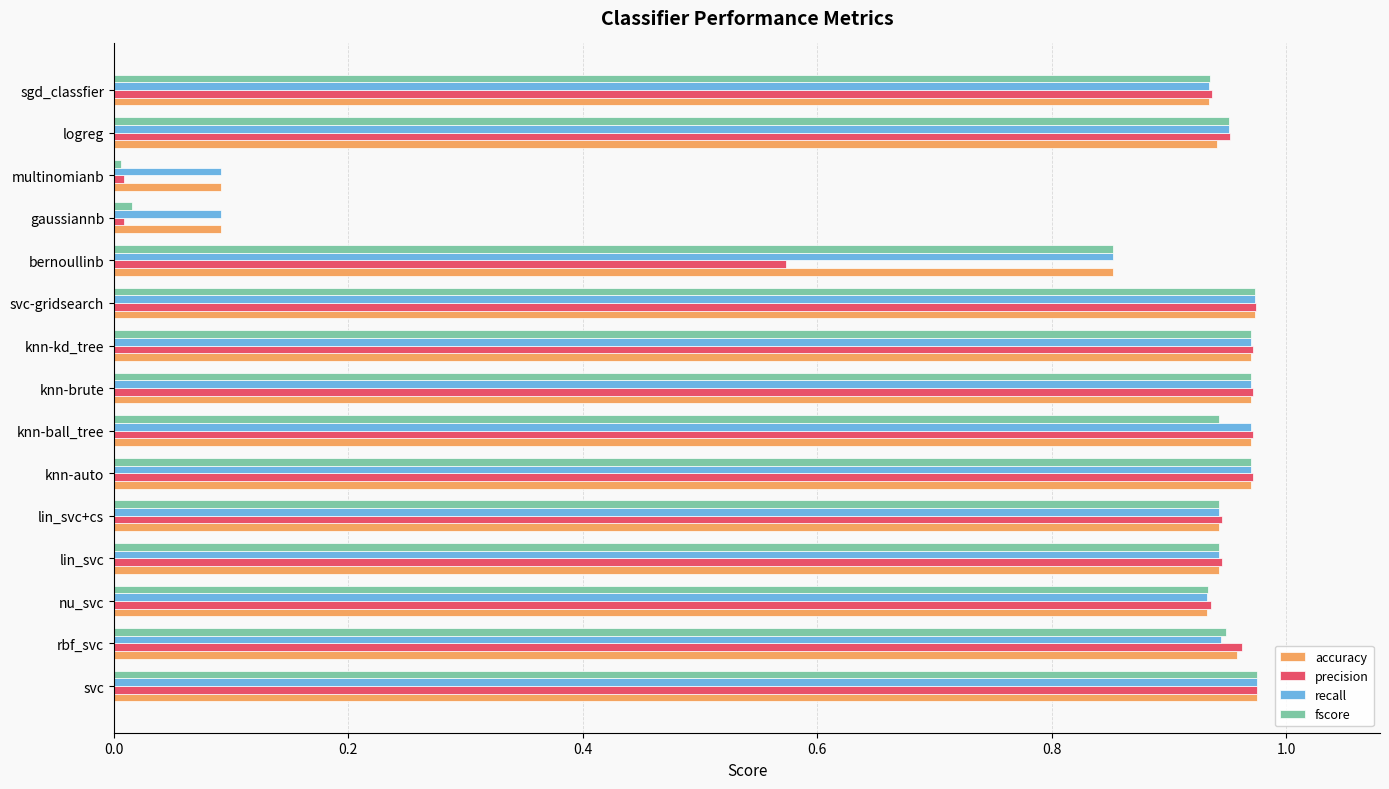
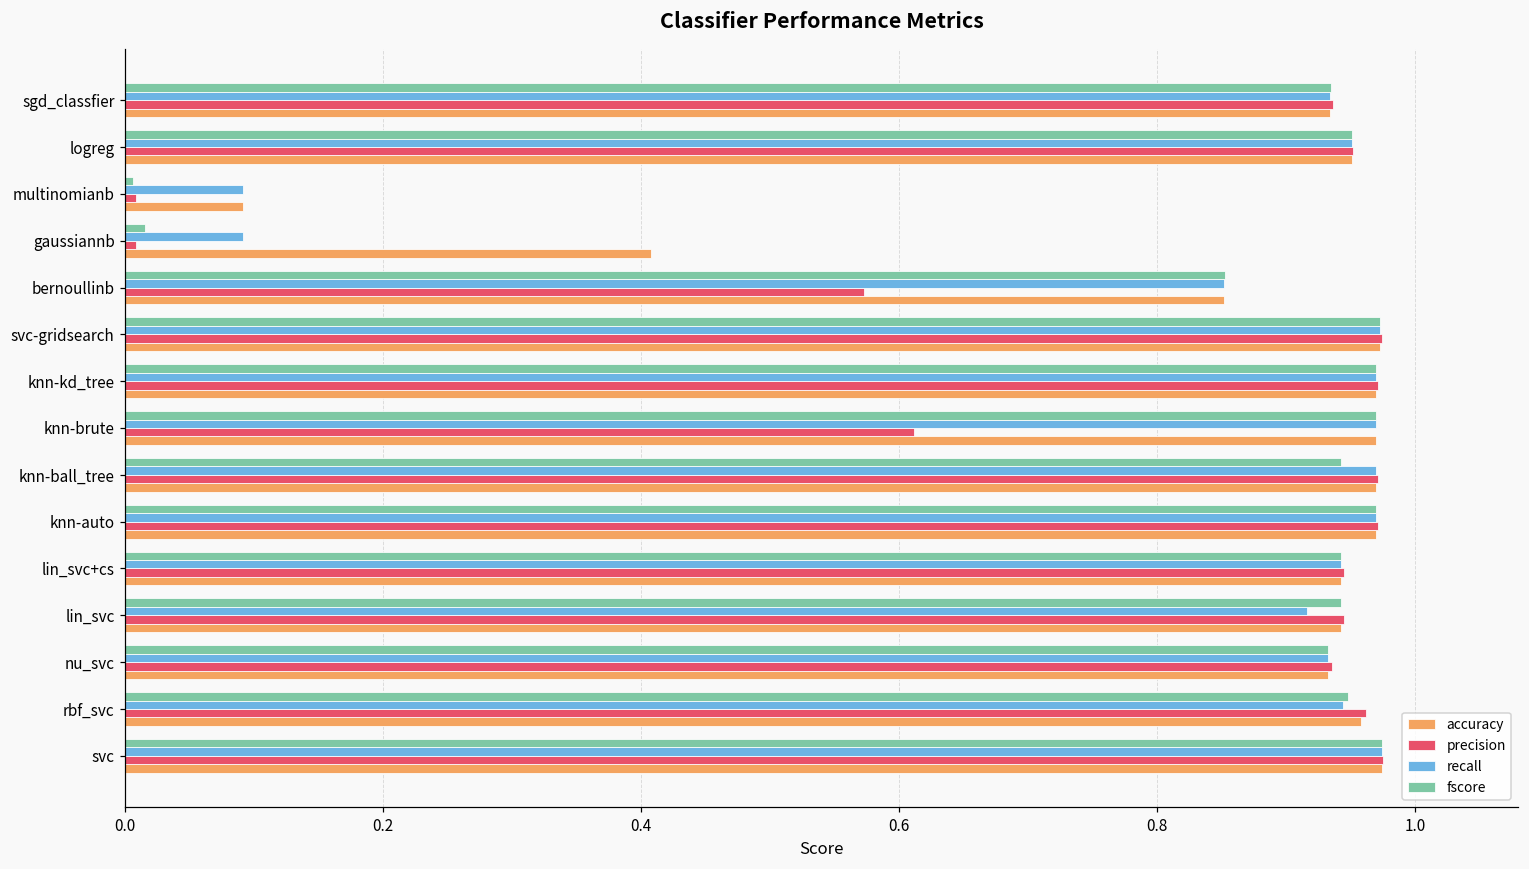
accuracy, logreg: 0.941 -> 0.951
accuracy, gaussiannb: 0.091 -> 0.408
precision, knn-brute: 0.971 -> 0.612
recall, lin_svc: 0.943 -> 0.917
